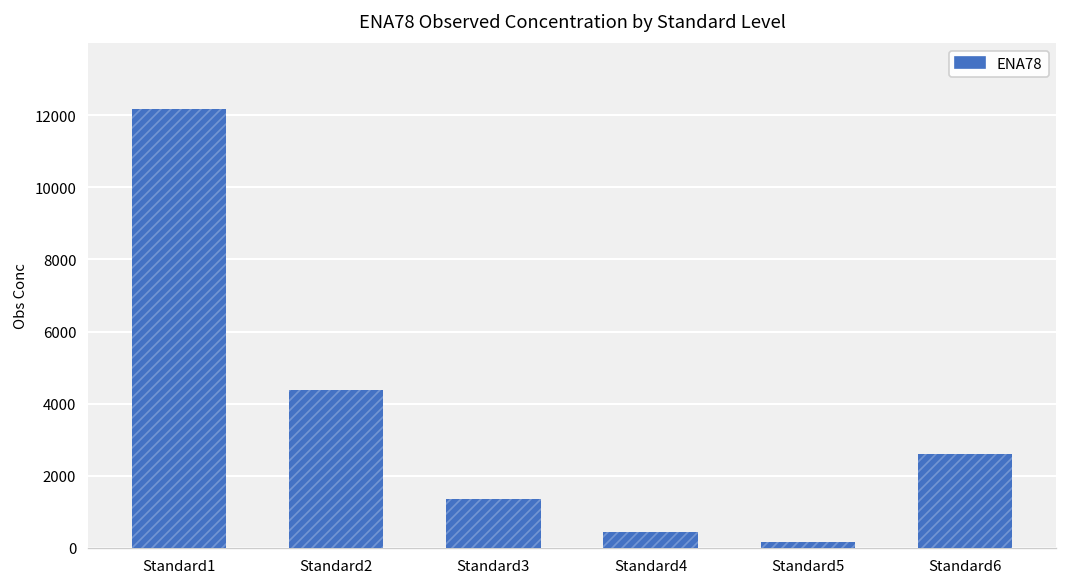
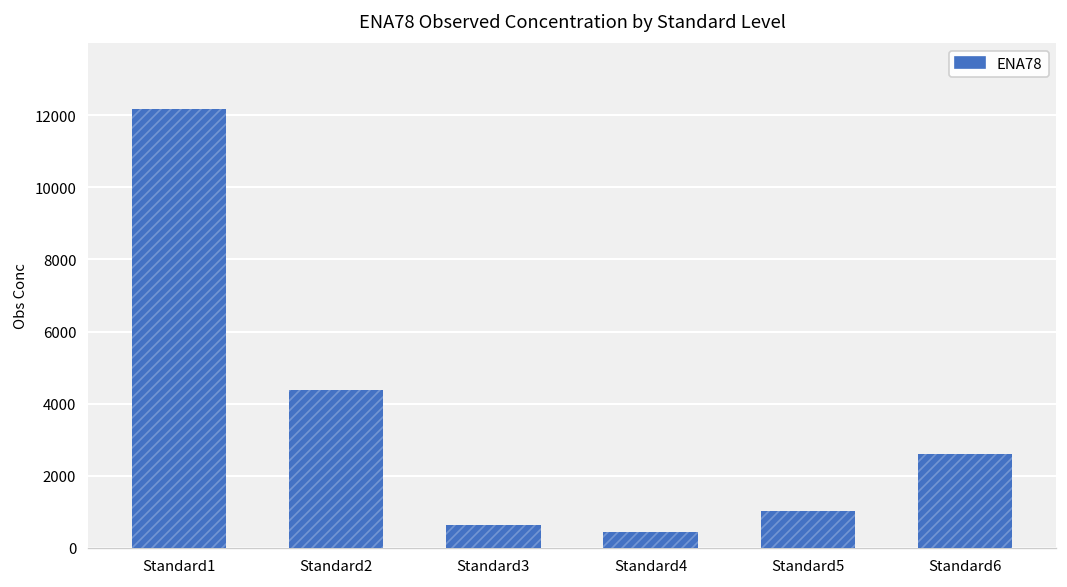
Standard3: 1400 -> 600
Standard5: 200 -> 1000
